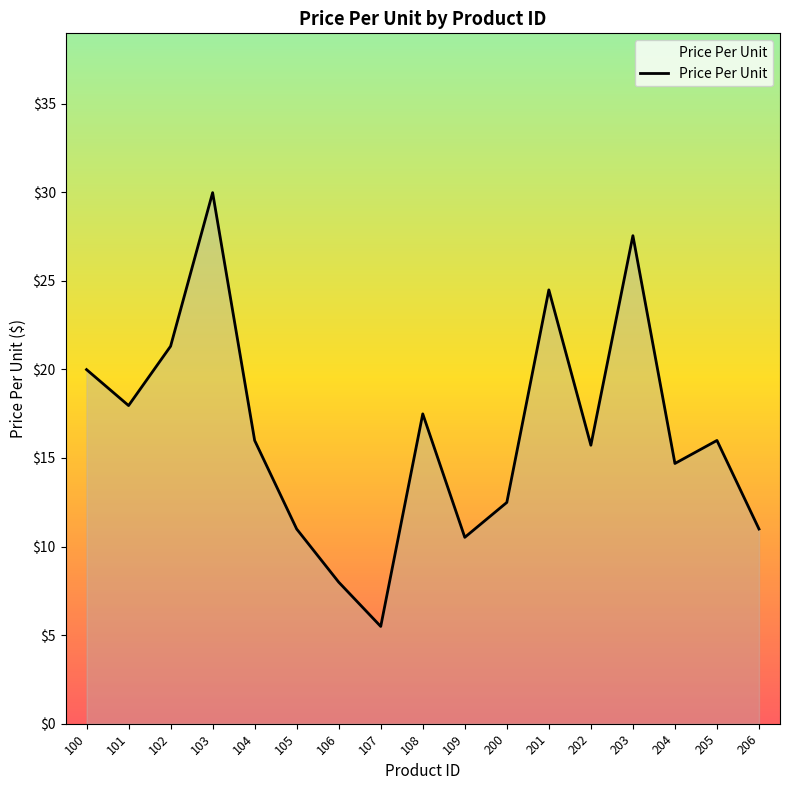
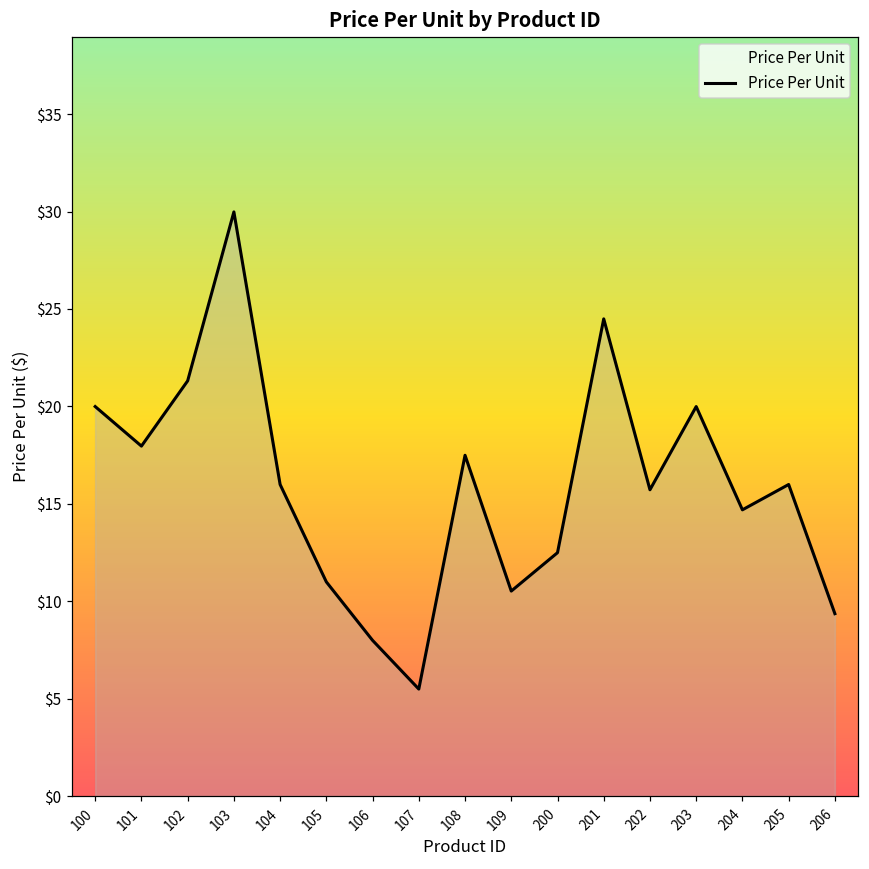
203: $27.6 -> $20.0
206: $11.0 -> $9.4
